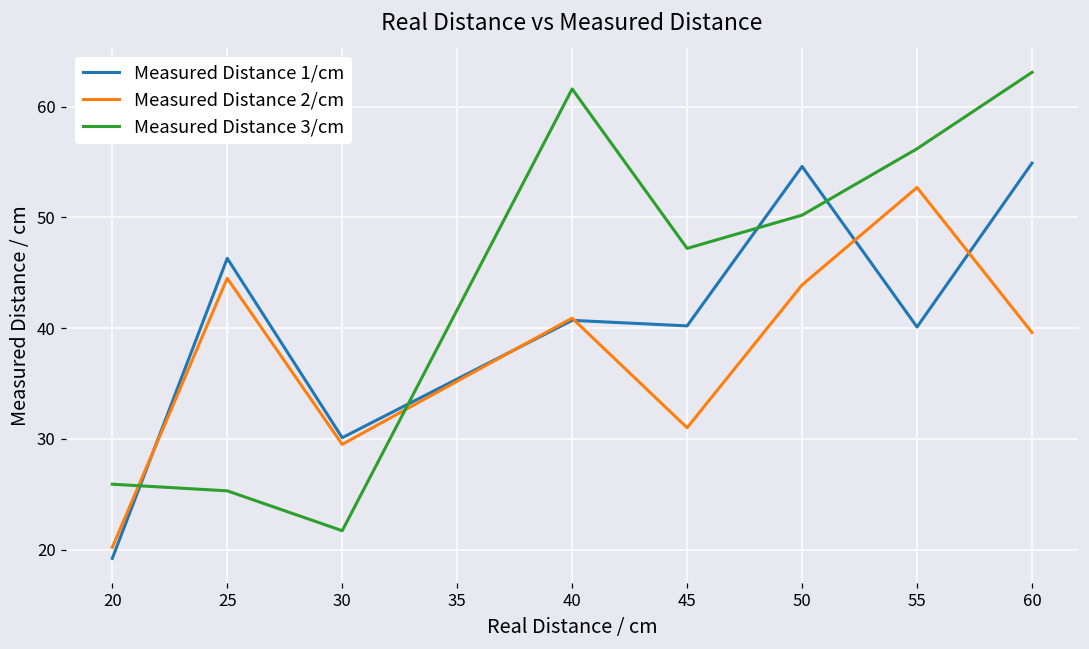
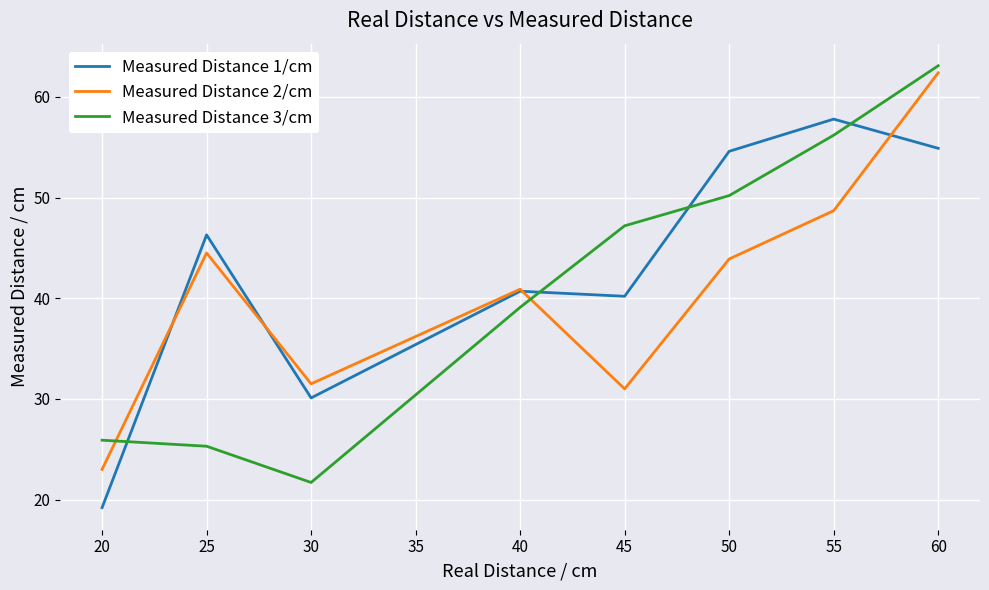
Measured Distance 2/cm, 20: 20.2 -> 23.0
Measured Distance 2/cm, 30: 29.5 -> 31.5
Measured Distance 3/cm, 40: 61.6 -> 39.1
Measured Distance 1/cm, 55: 40.1 -> 57.8
Measured Distance 2/cm, 55: 52.7 -> 48.7
Measured Distance 2/cm, 60: 39.6 -> 62.4
